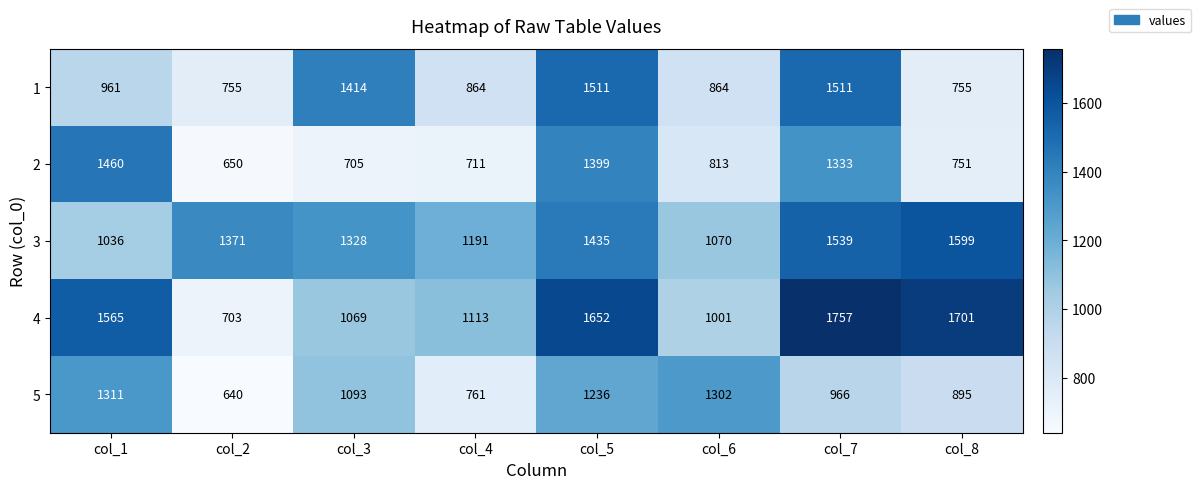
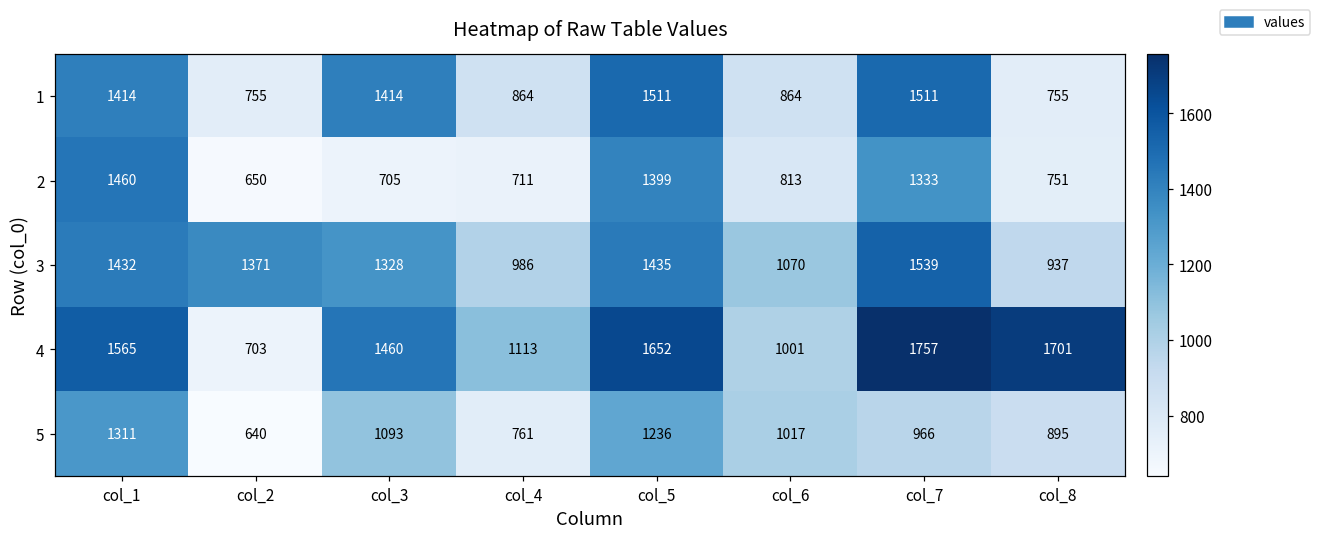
1, col_1: 961 -> 1414
3, col_1: 1036 -> 1432
3, col_4: 1191 -> 986
3, col_8: 1599 -> 937
4, col_3: 1069 -> 1460
5, col_6: 1302 -> 1017
